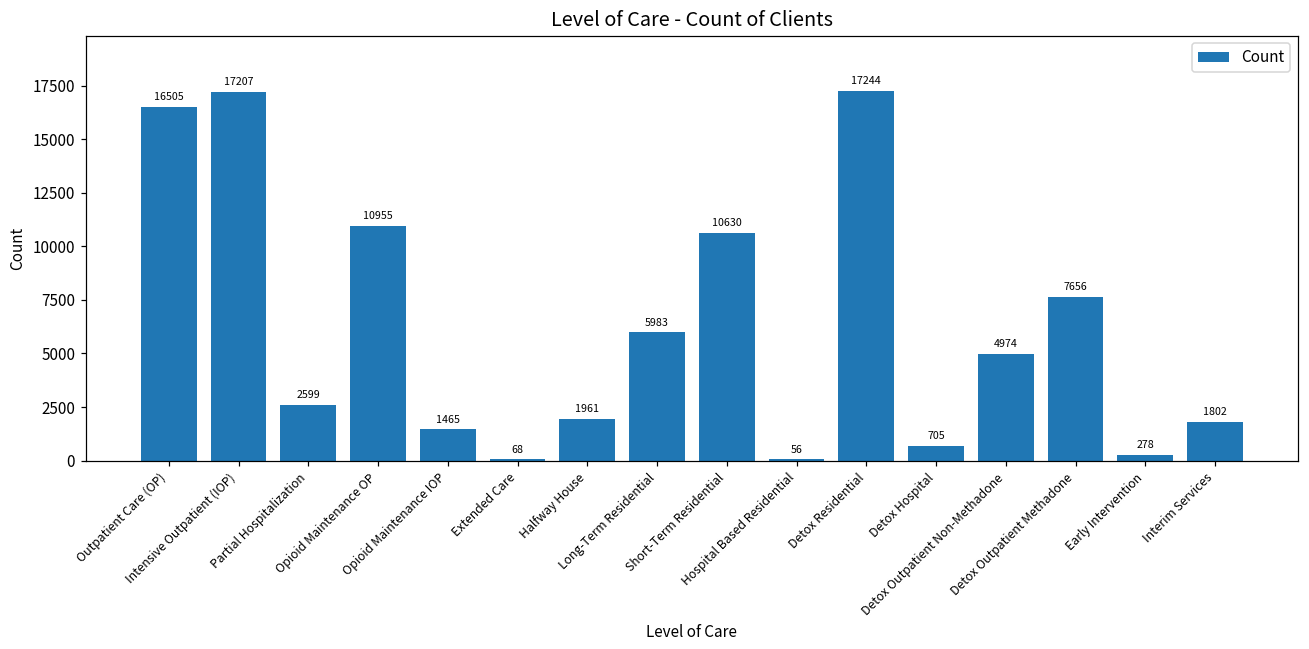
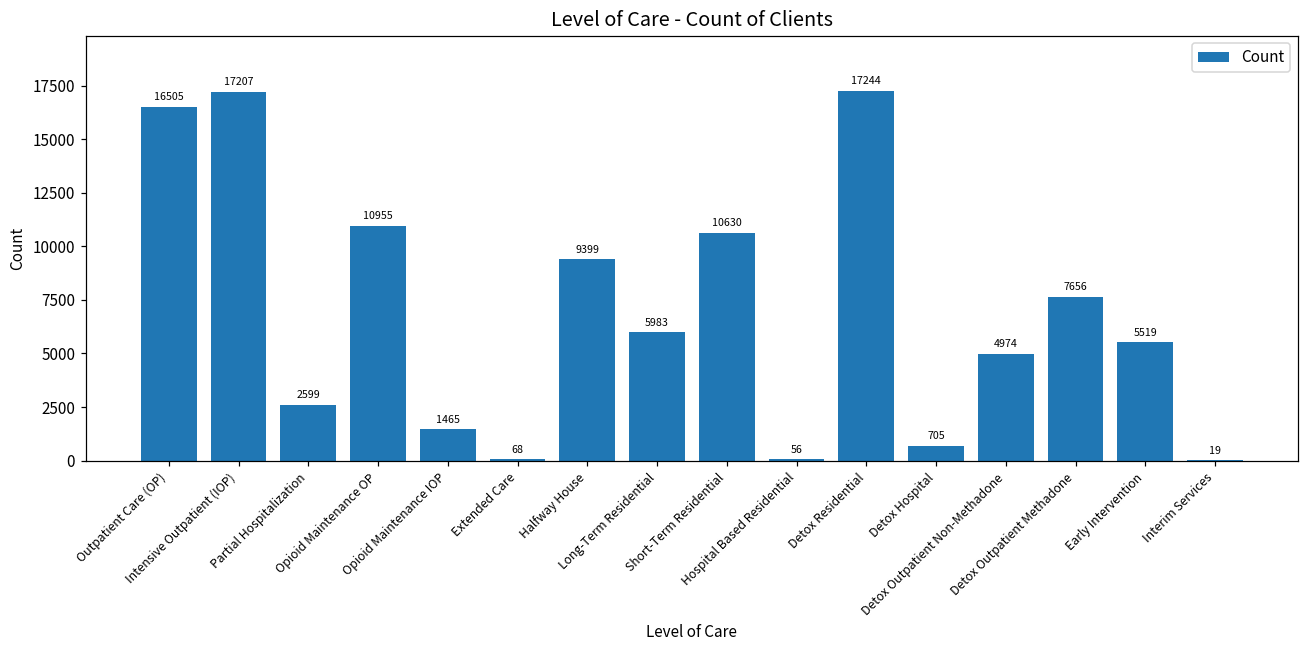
Halfway House: 1961 -> 9399
Early Intervention: 278 -> 5519
Interim Services: 1802 -> 19
